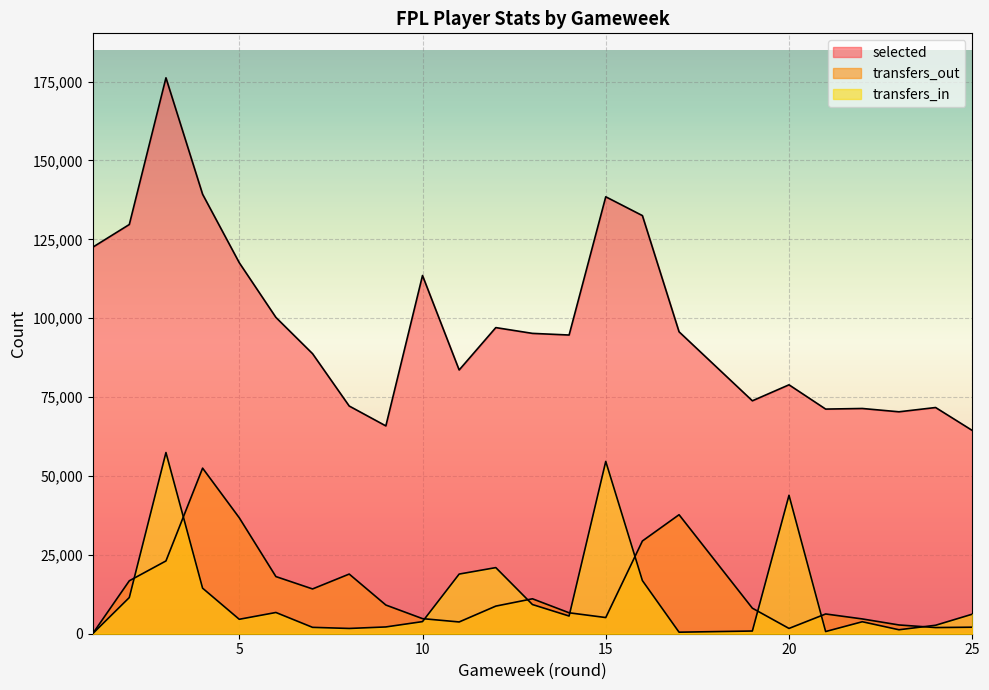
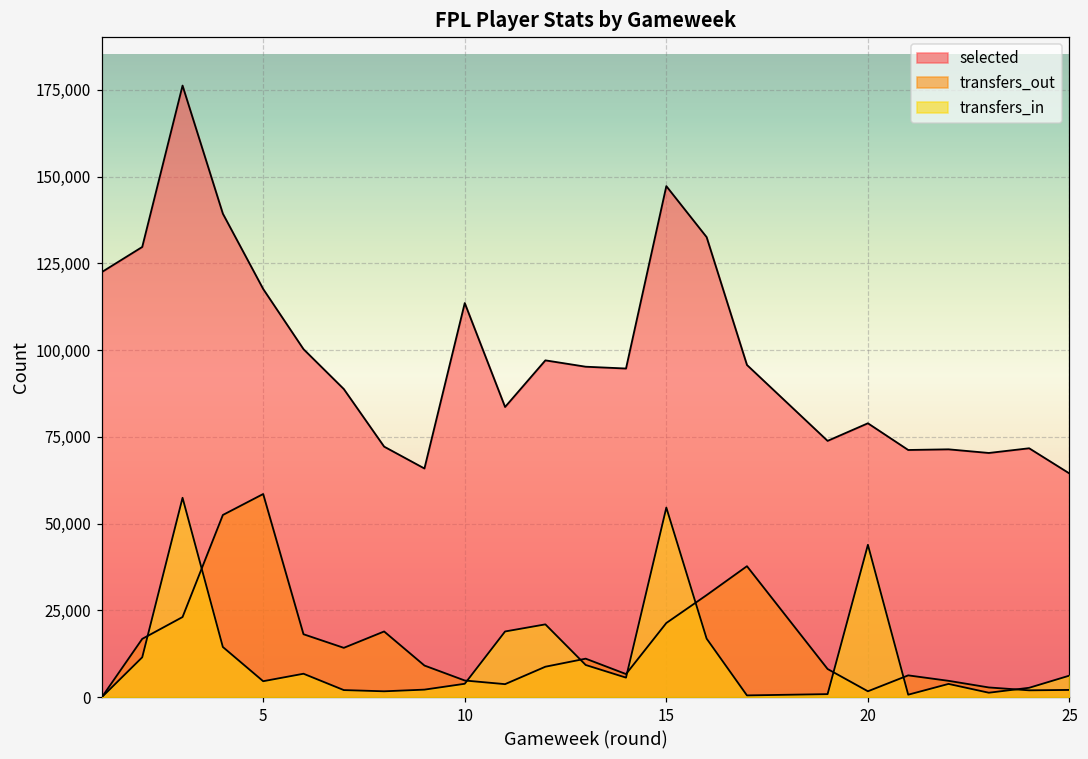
transfers_out, 5: 37,000 -> 59,000
selected, 15: 138,000 -> 147,000
transfers_out, 15: 5,000 -> 21,000
